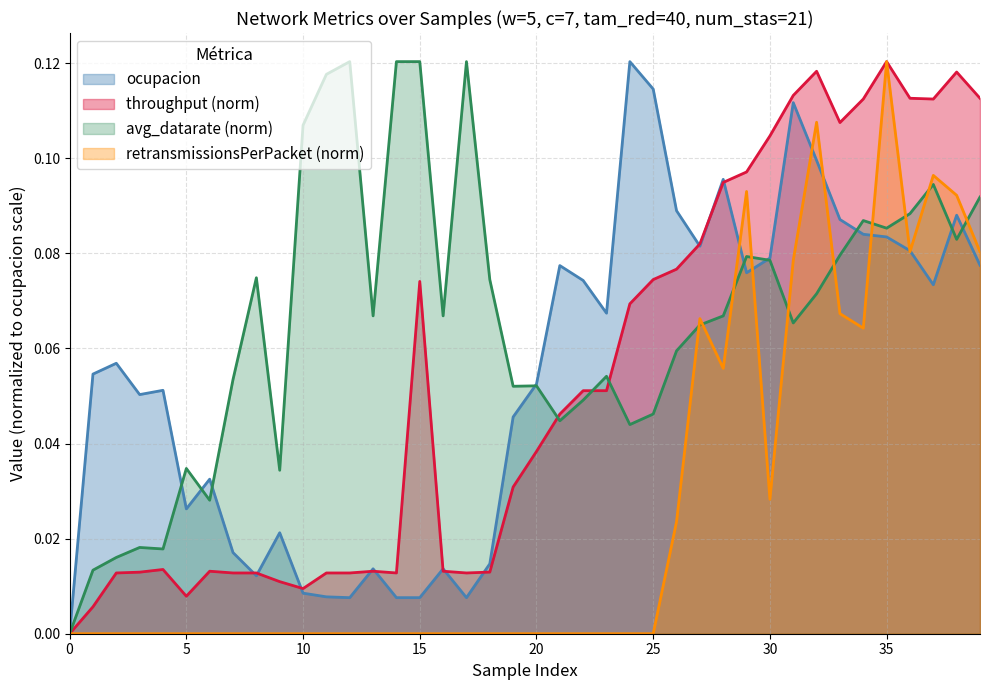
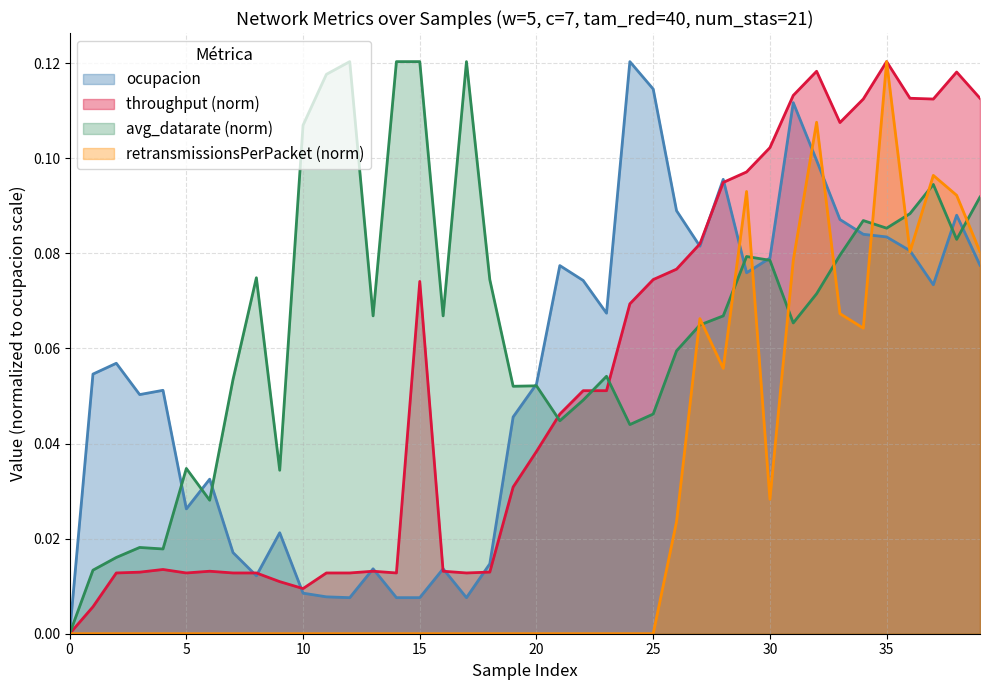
throughput (norm), 5: 0.008 -> 0.013
throughput (norm), 30: 0.105 -> 0.102
